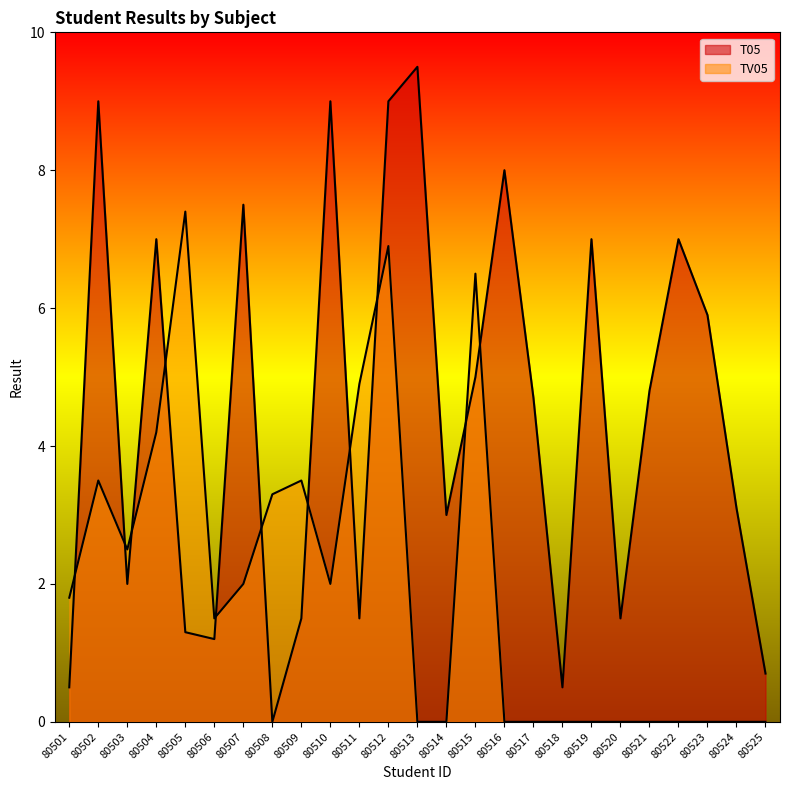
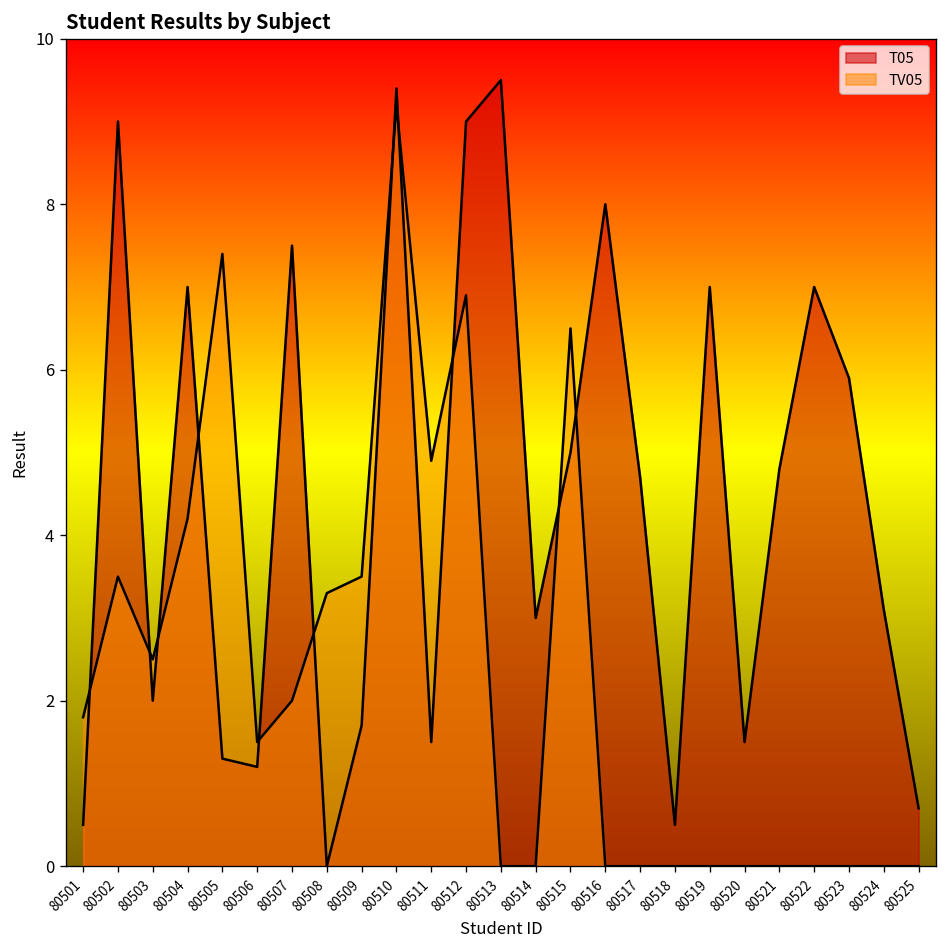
T05, 80509: 1.5 -> 1.7
T05, 80510: 9.0 -> 9.4
TV05, 80510: 2.0 -> 9.2
